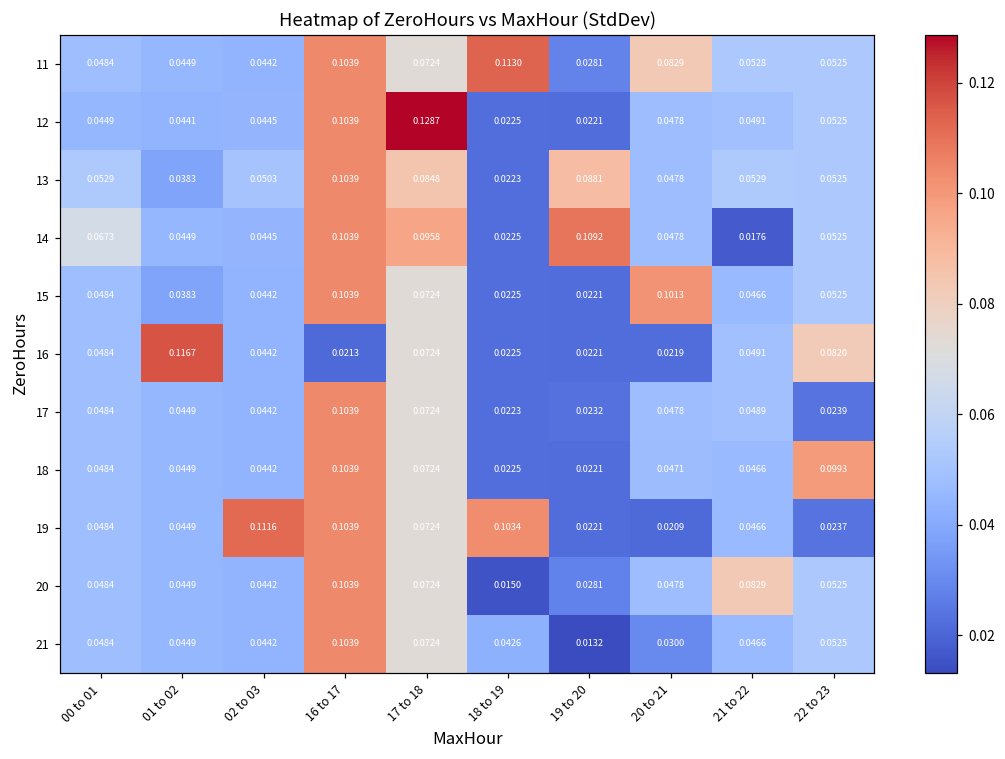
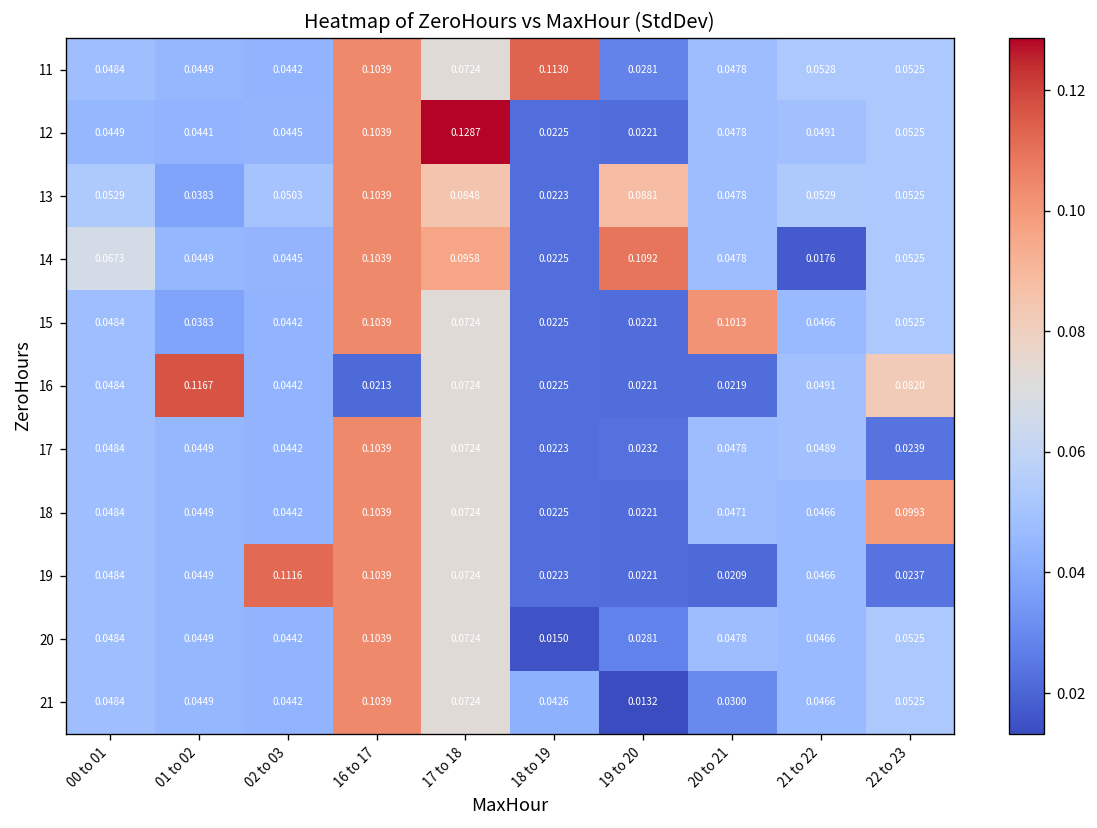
11, 20 to 21: 0.0829 -> 0.0478
19, 18 to 19: 0.1034 -> 0.0223
20, 21 to 22: 0.0829 -> 0.0466
